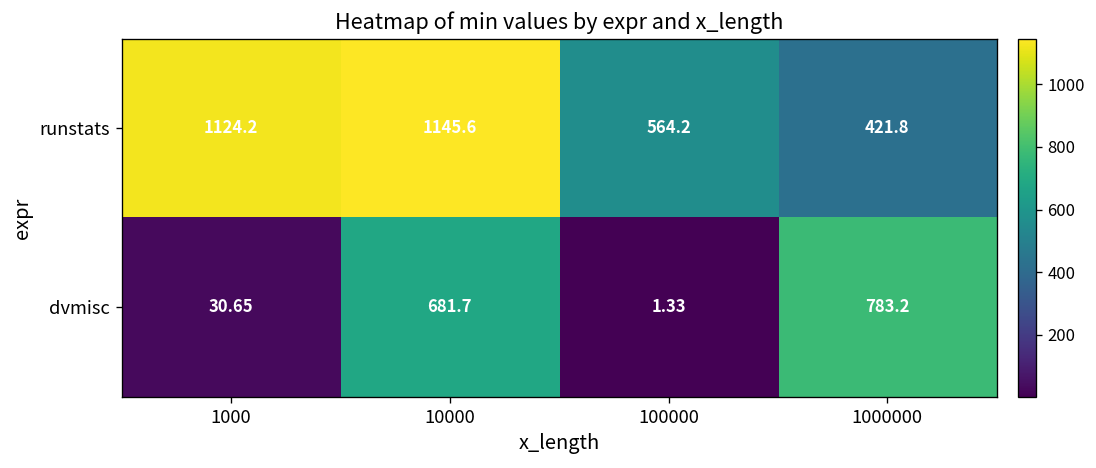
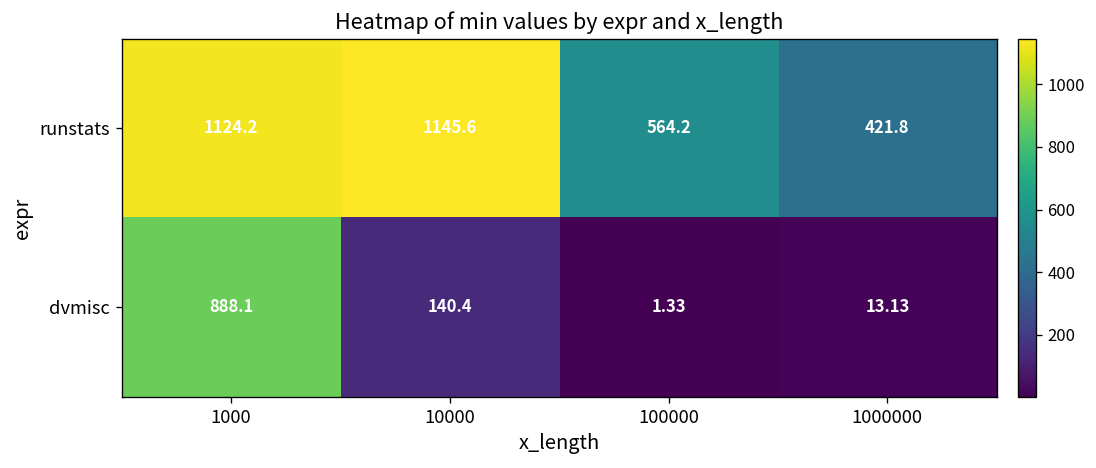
dvmisc, 1000: 30.65 -> 888.1
dvmisc, 10000: 681.7 -> 140.4
dvmisc, 1000000: 783.2 -> 13.13
